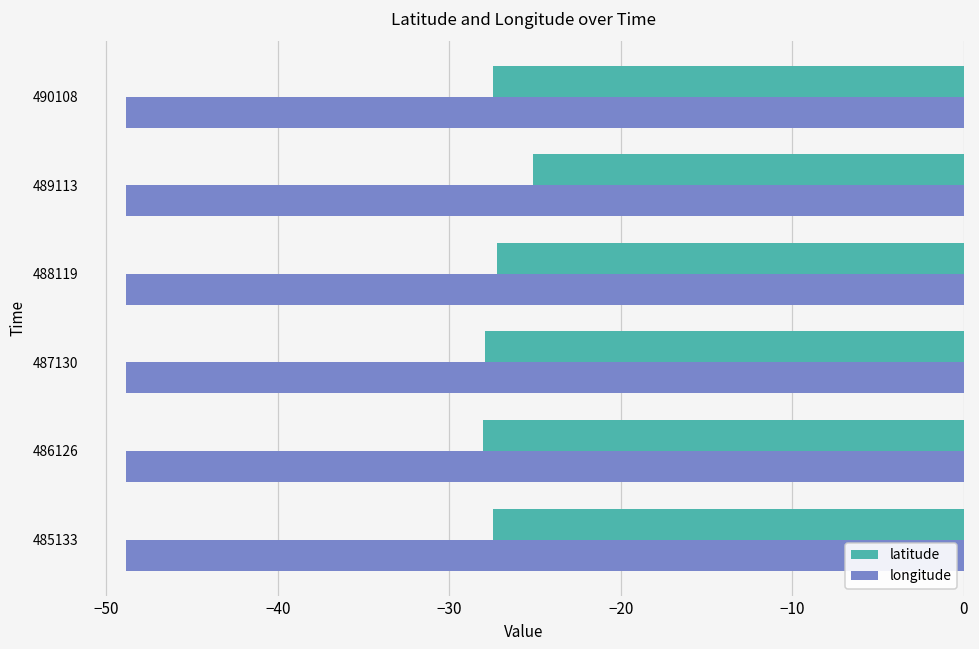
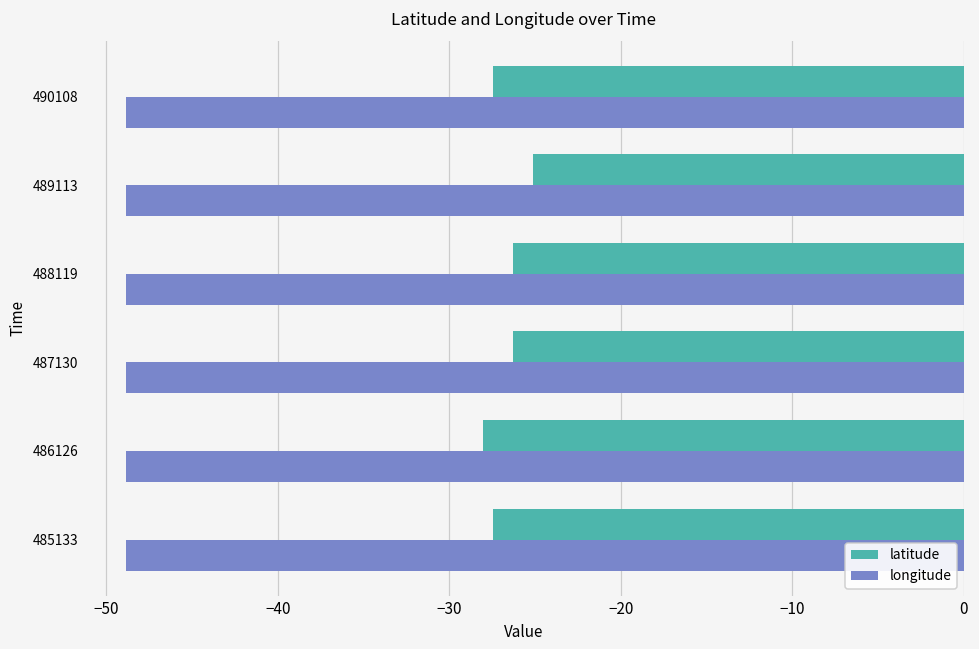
latitude, 488119: -27.2 -> -26.3
latitude, 487130: -27.9 -> -26.3
